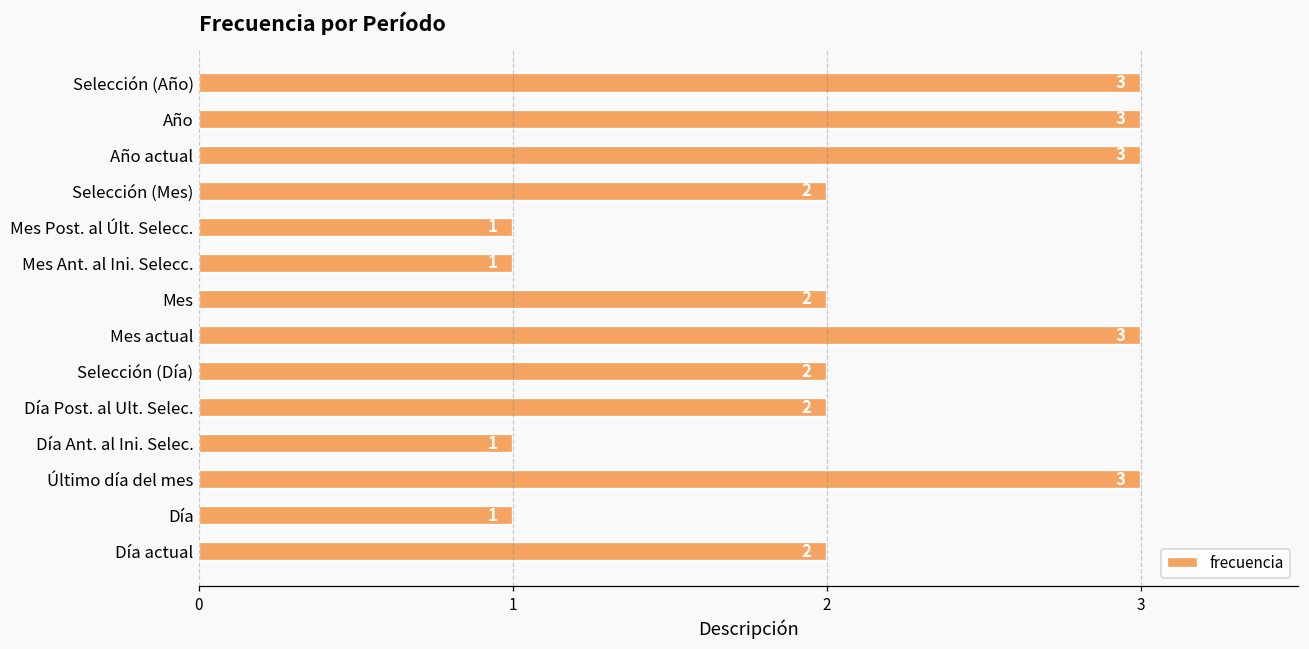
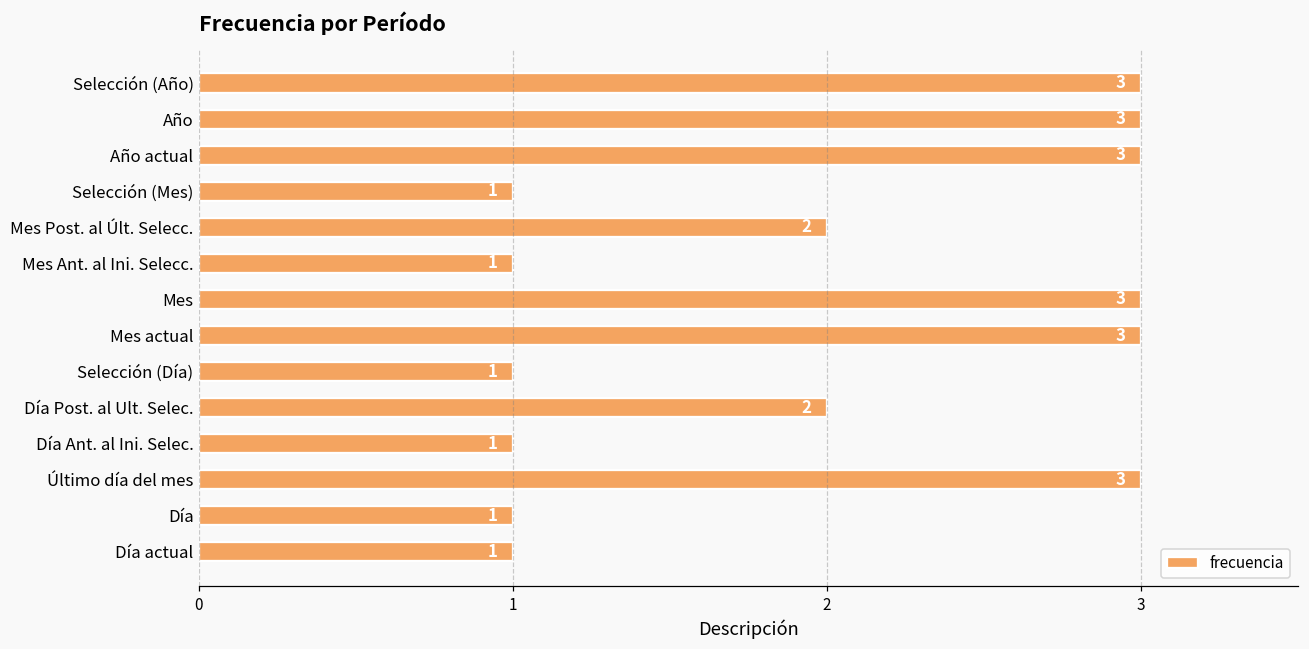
Selección (Mes): 2 -> 1
Mes Post. al Últ. Selecc.: 1 -> 2
Mes: 2 -> 3
Selección (Día): 2 -> 1
Día actual: 2 -> 1
